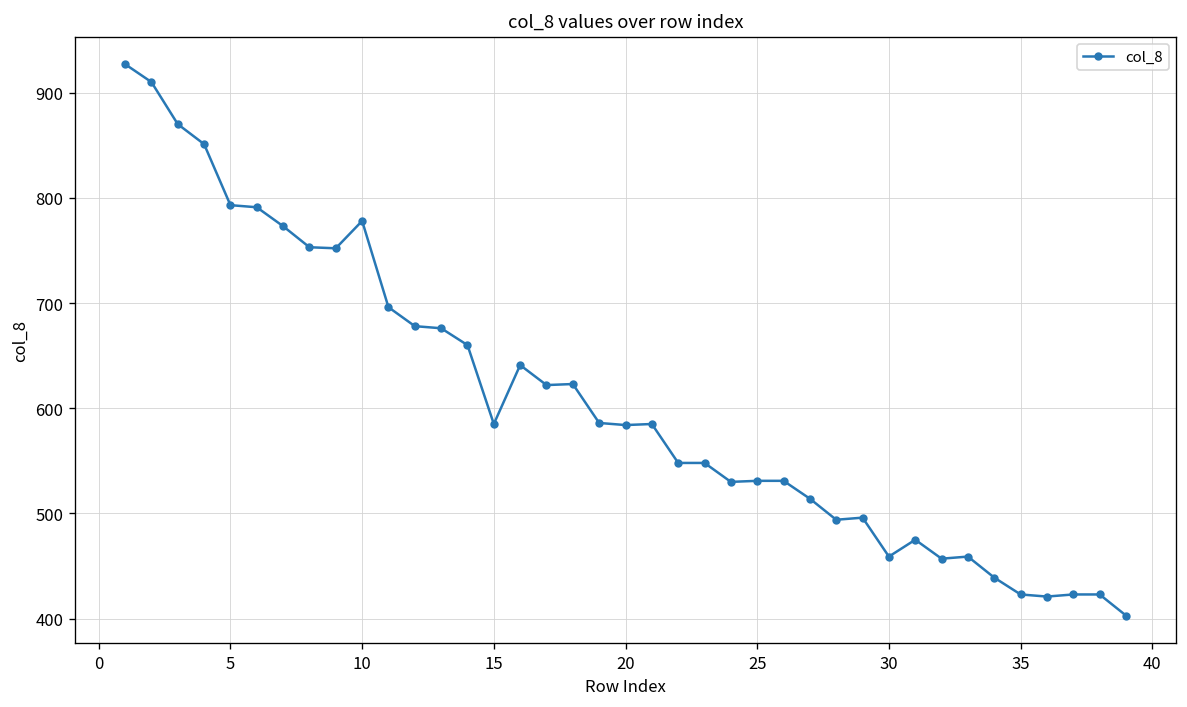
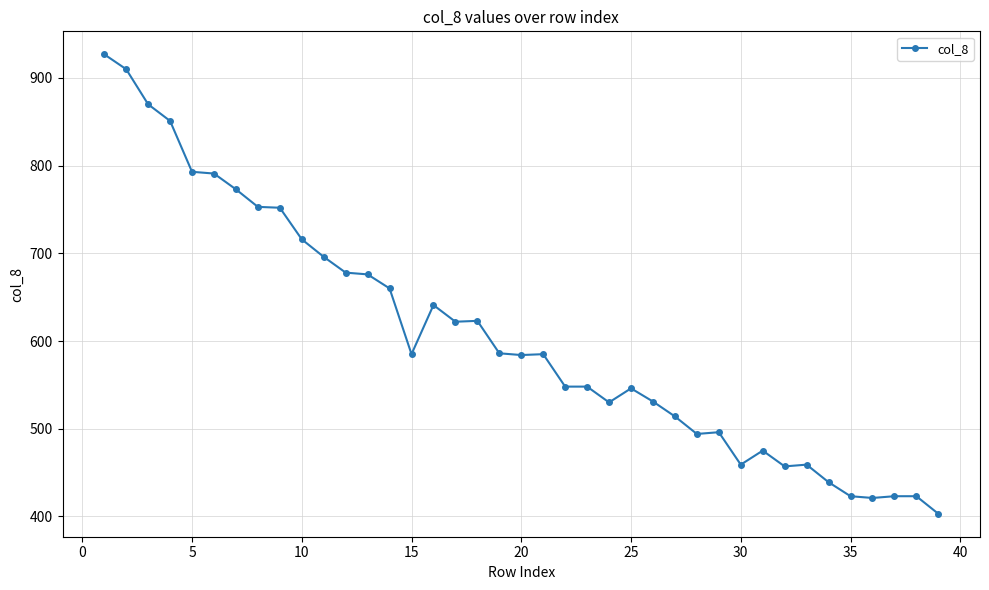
10: 780 -> 720
25: 530 -> 550
